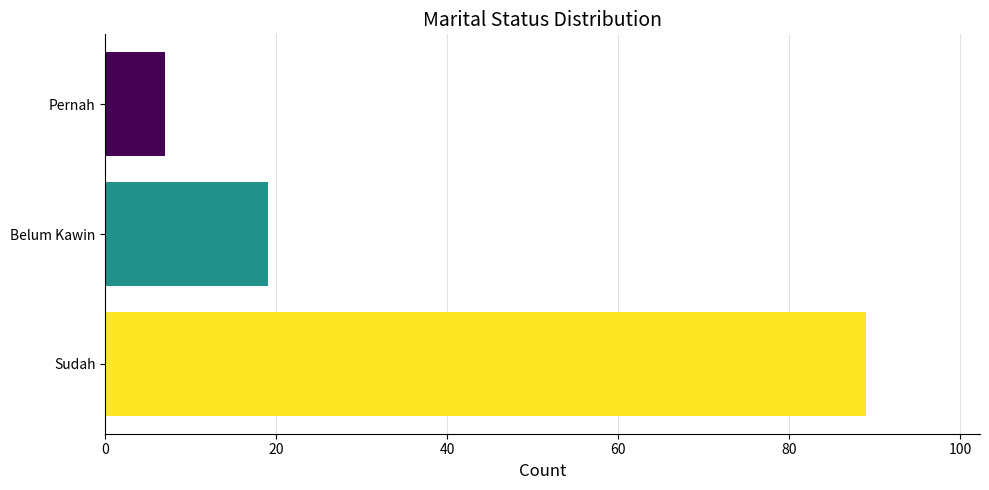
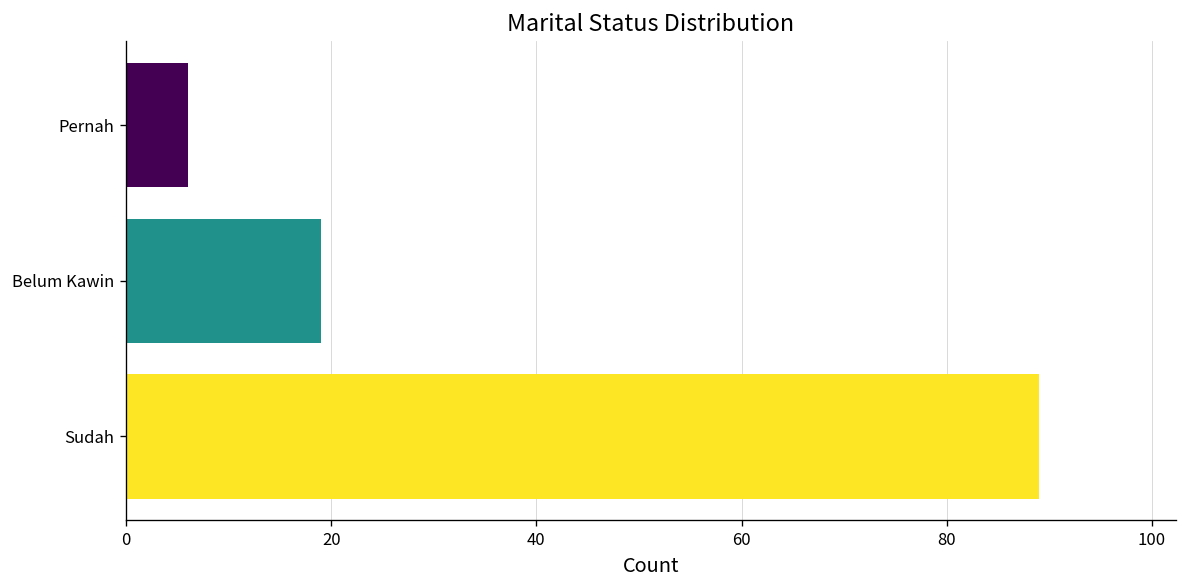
Pernah: 7 -> 6
